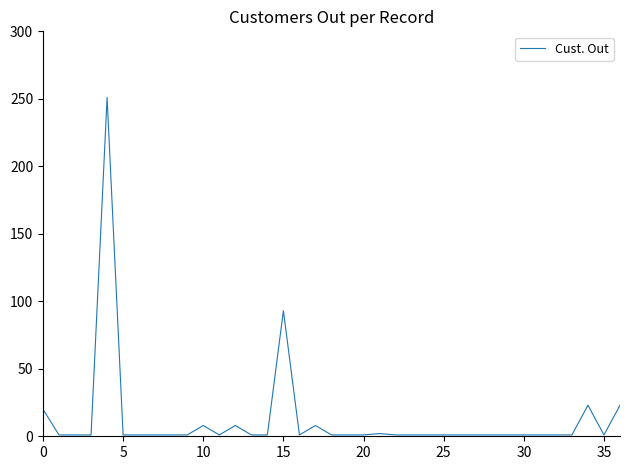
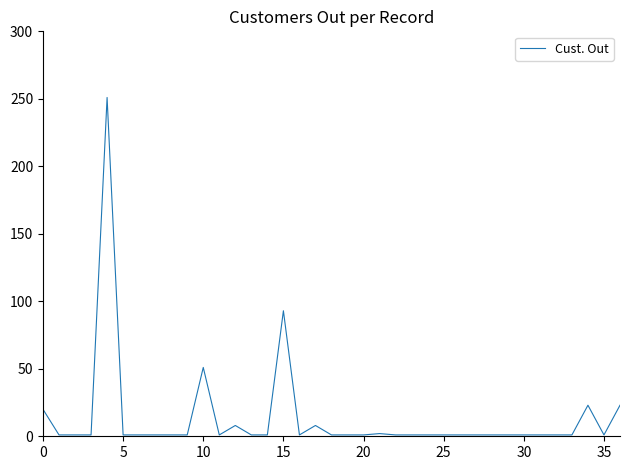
10: 8 -> 51
